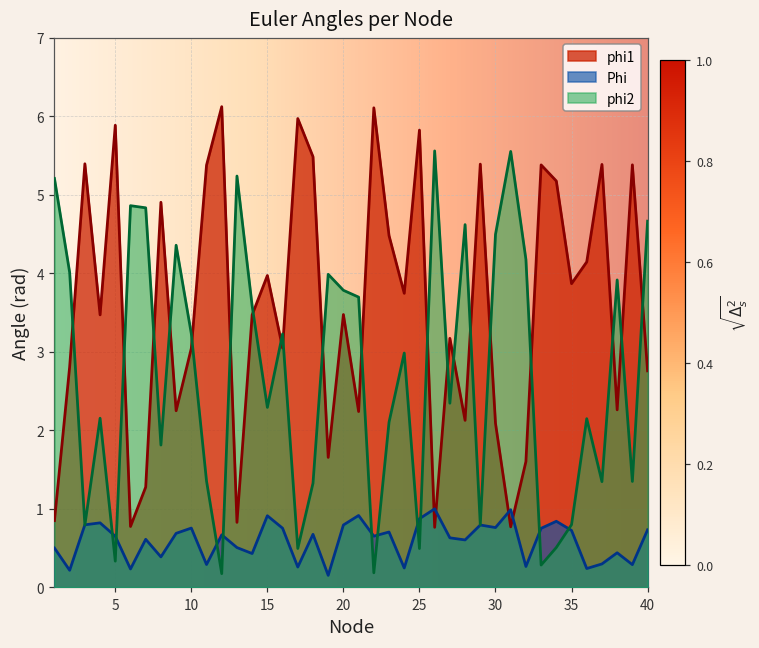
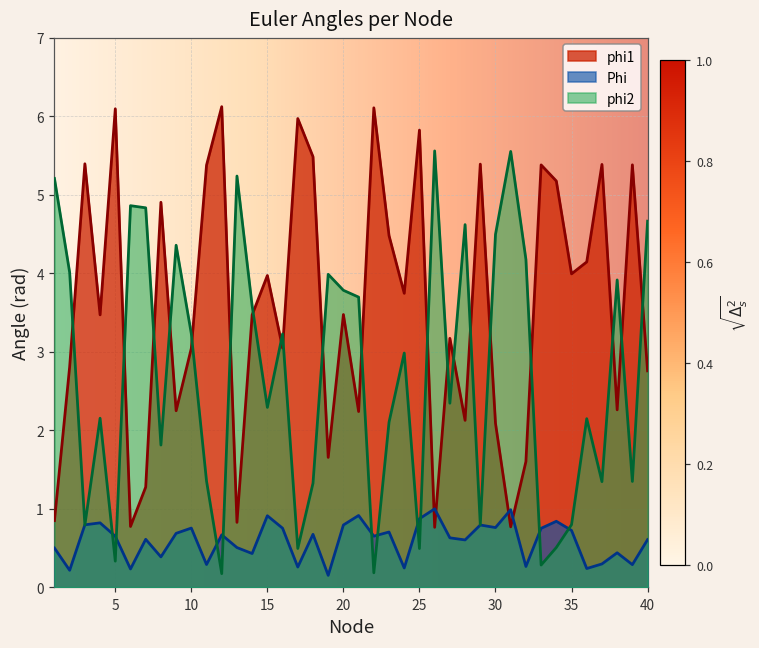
phi1, 5: 5.9 -> 6.1
phi1, 35: 3.9 -> 4.0
Phi, 40: 0.7 -> 0.6
